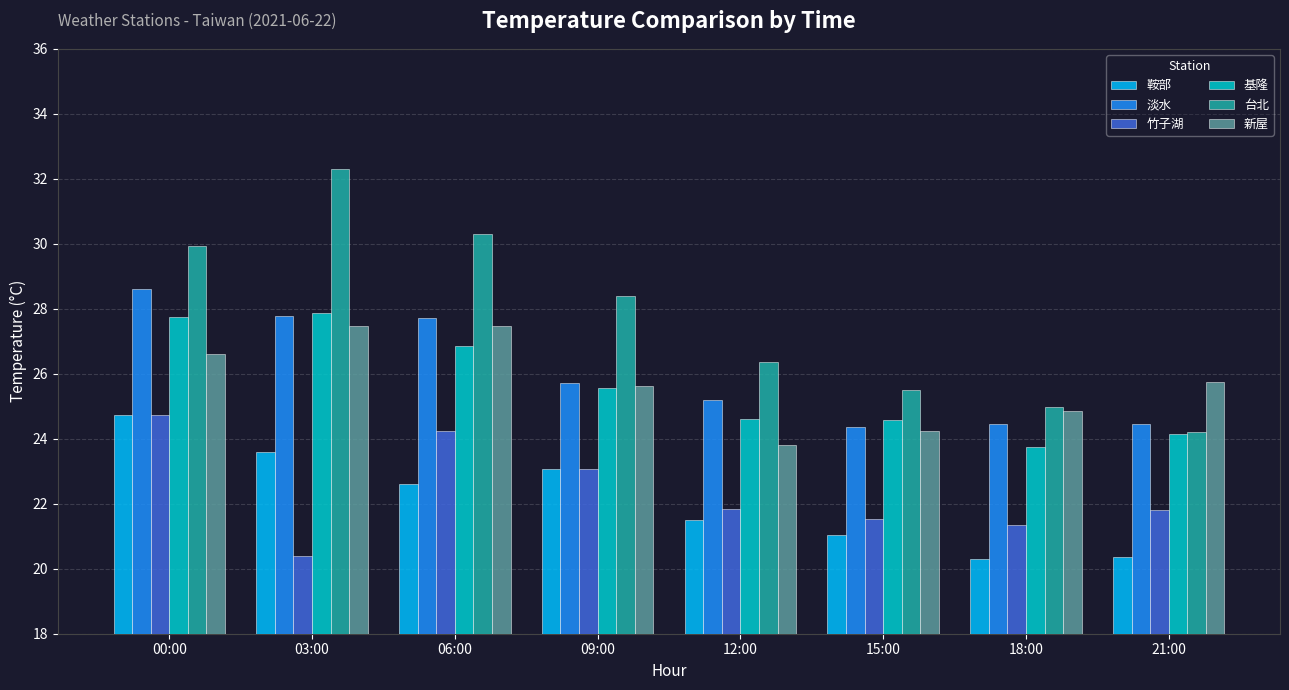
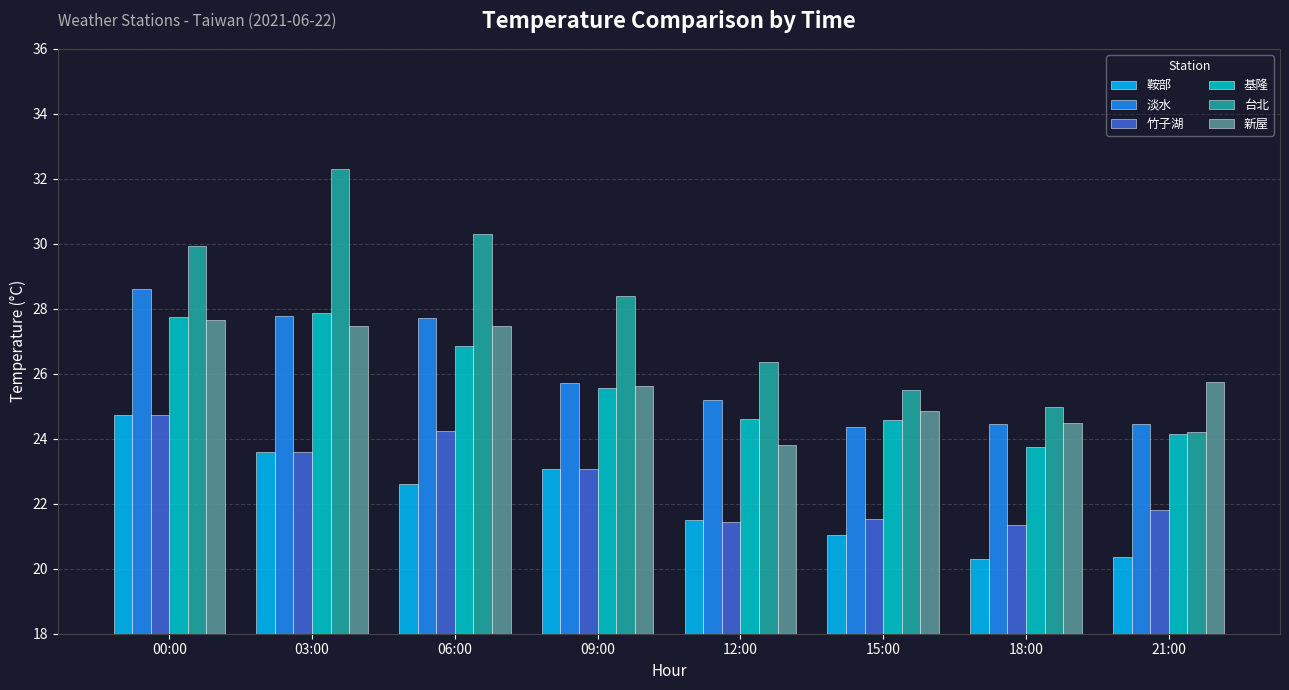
新屋, 00:00: 26.6 -> 27.6
竹子湖, 03:00: 20.4 -> 23.6
竹子湖, 12:00: 21.8 -> 21.4
新屋, 15:00: 24.2 -> 24.9
新屋, 18:00: 24.9 -> 24.5
